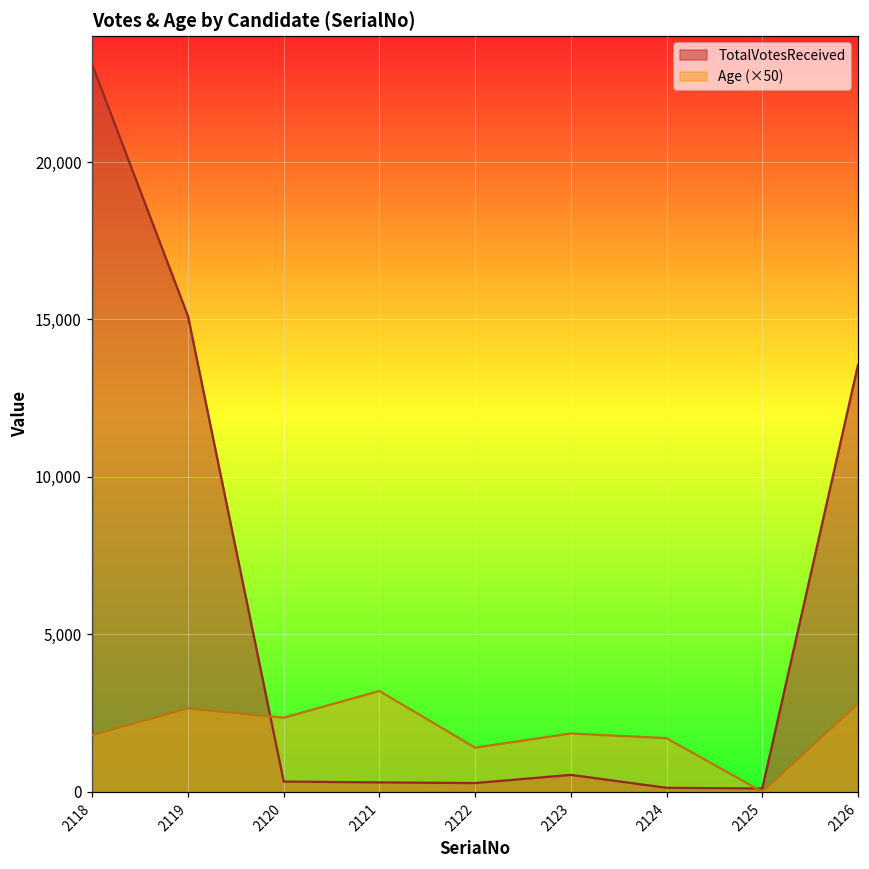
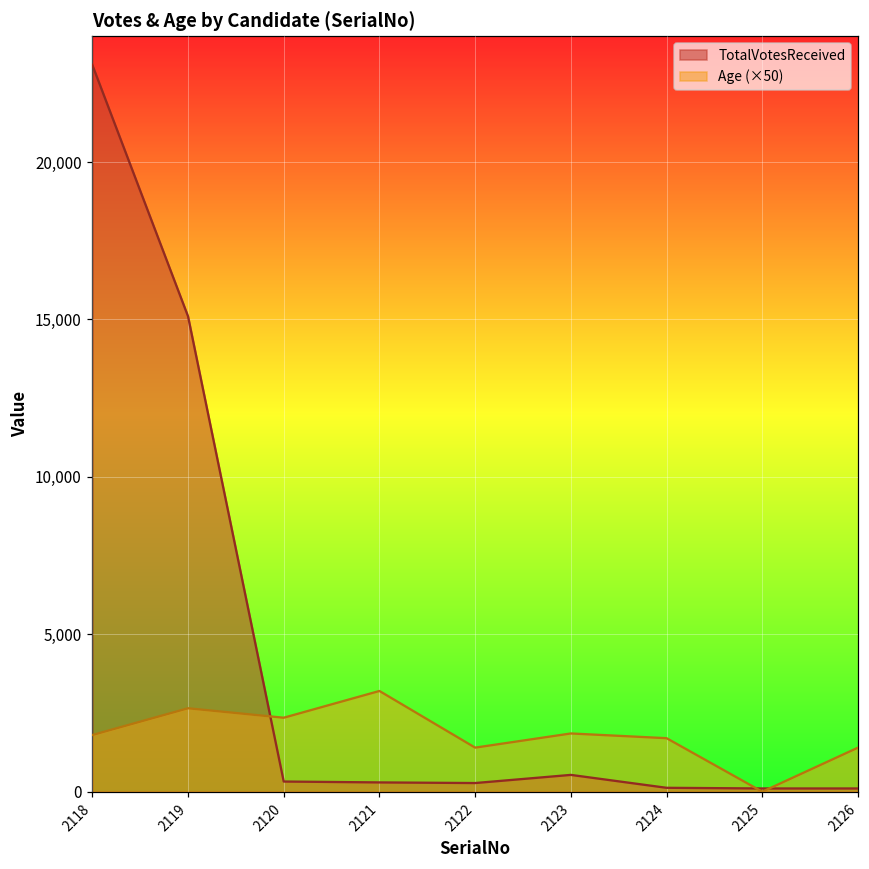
TotalVotesReceived, 2126: 13,600 -> 100
Age (×50), 2126: 2,800 -> 1,400
